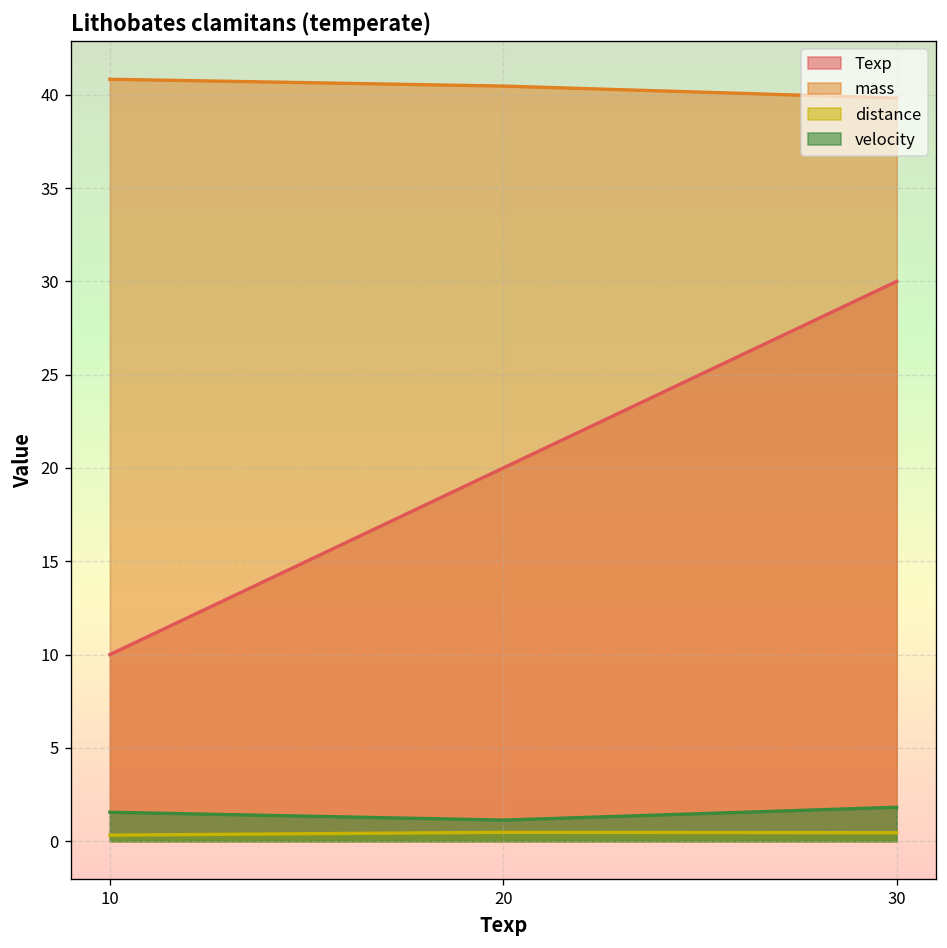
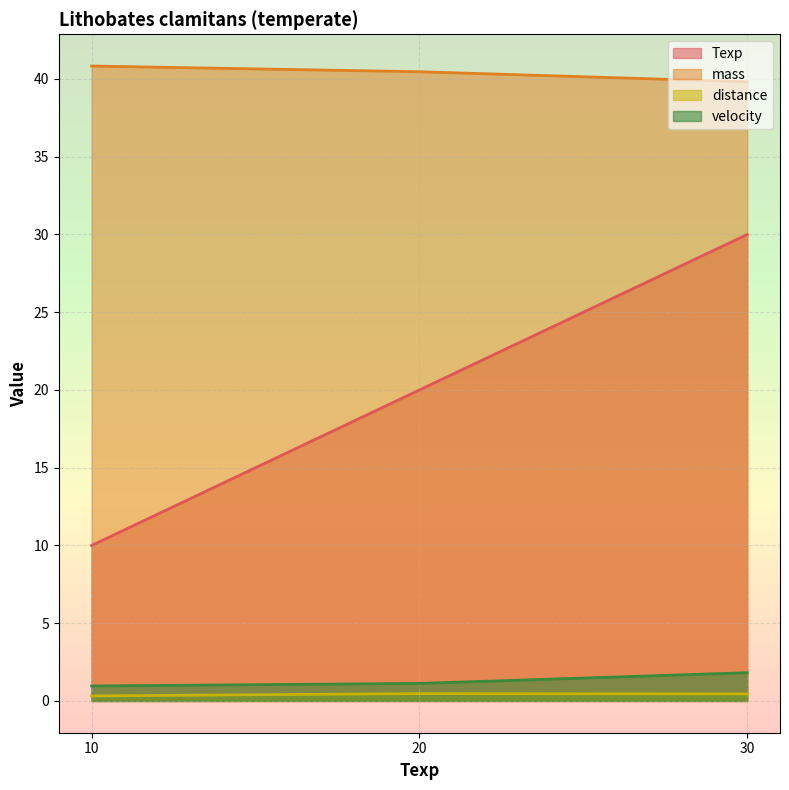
velocity, 10: 1.6 -> 1.0
